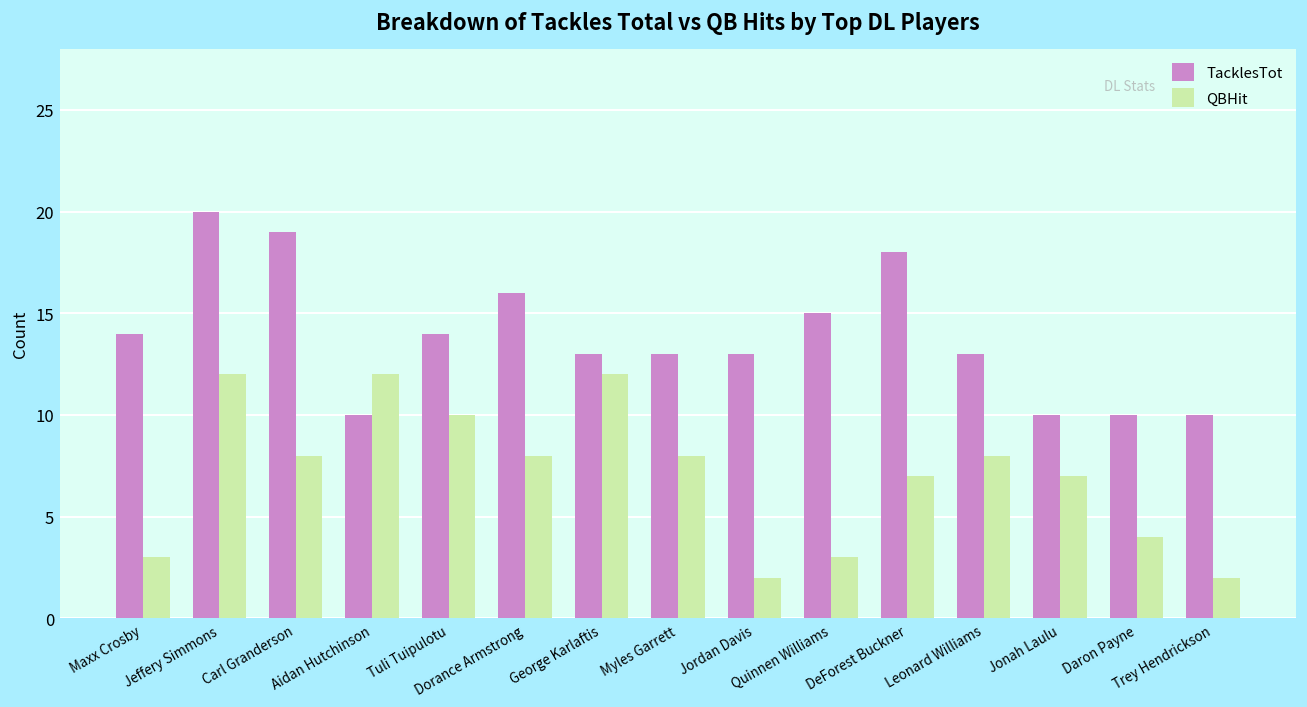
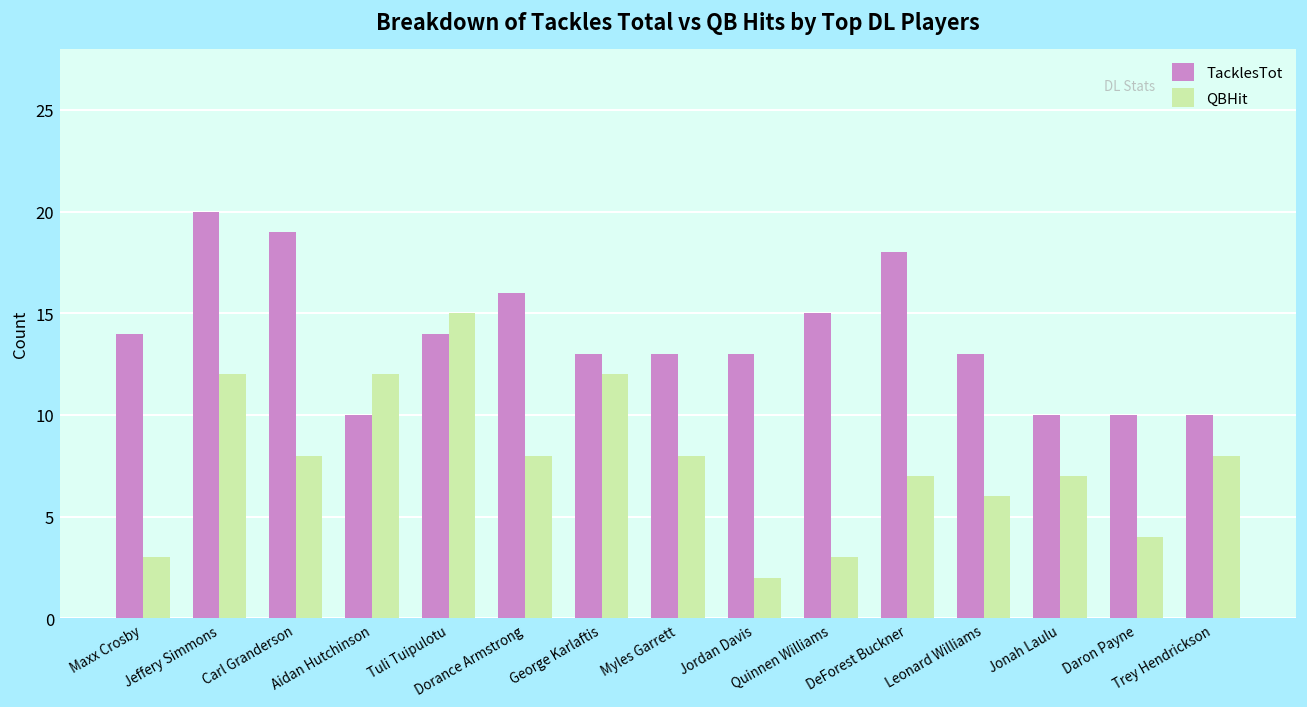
QBHit, Tuli Tuipulotu: 10 -> 15
QBHit, Leonard Williams: 8 -> 6
QBHit, Trey Hendrickson: 2 -> 8
